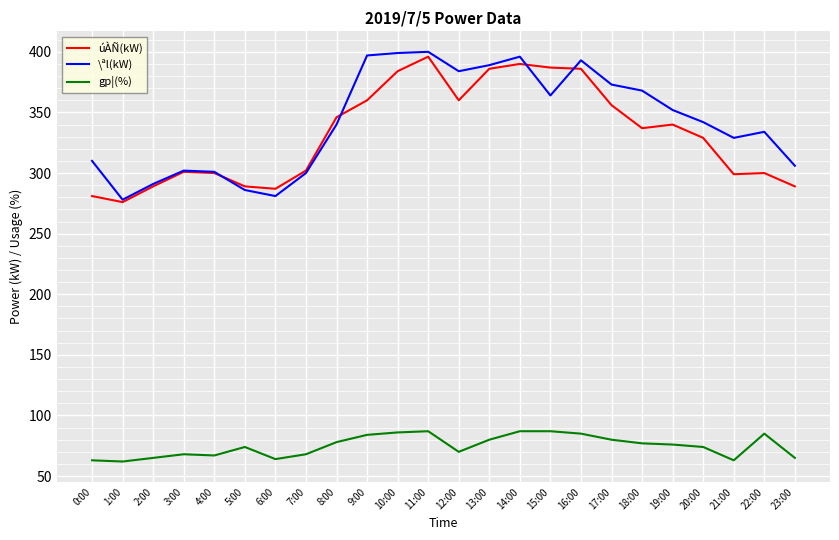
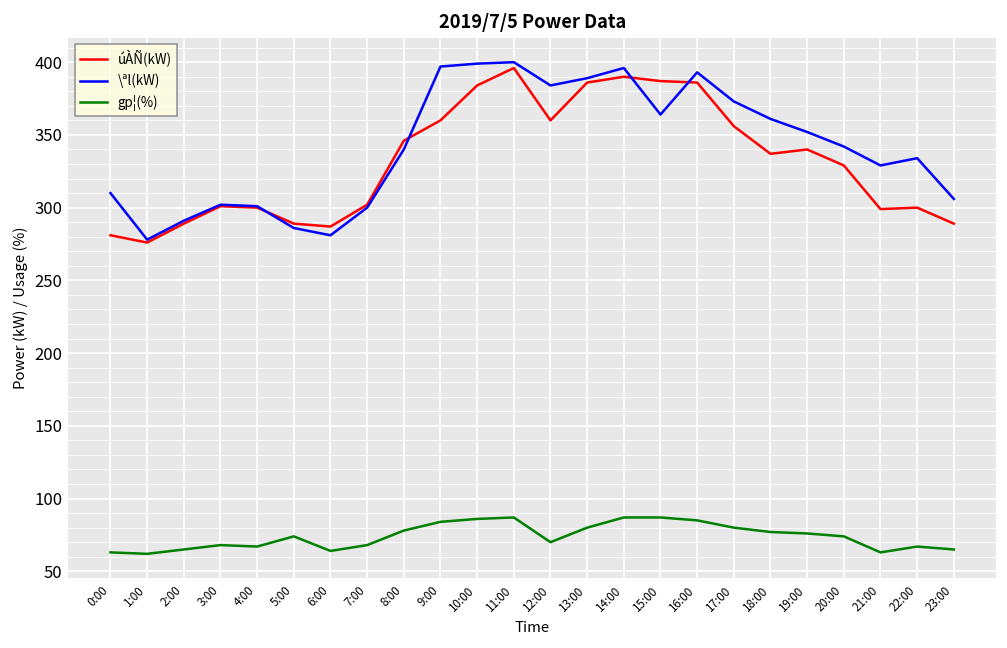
\ªl(kW), 18:00: 368 -> 361
gp¦(%), 22:00: 85 -> 67
